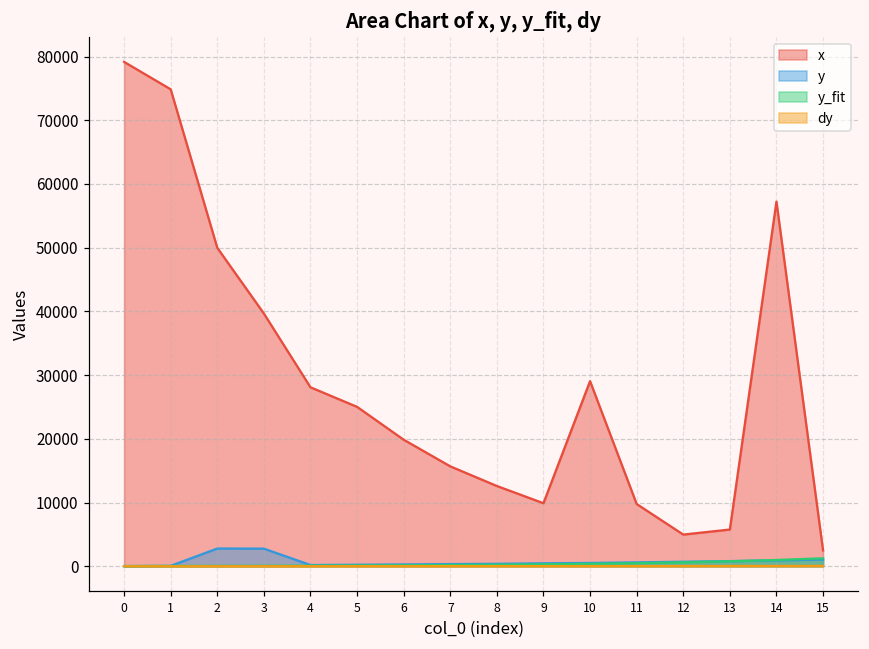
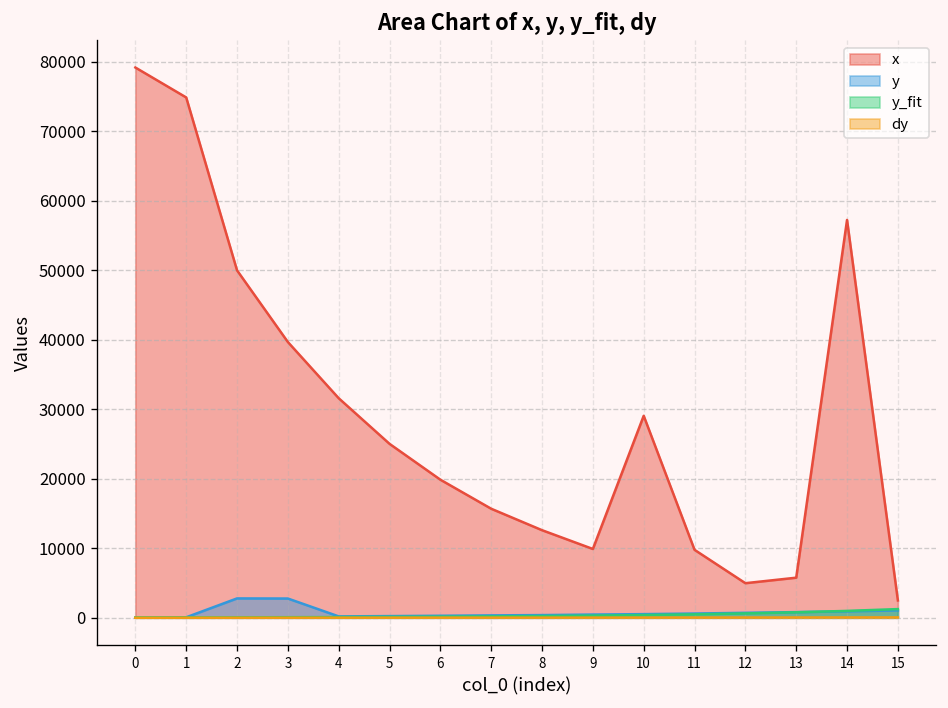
x, 4: 28000 -> 32000
